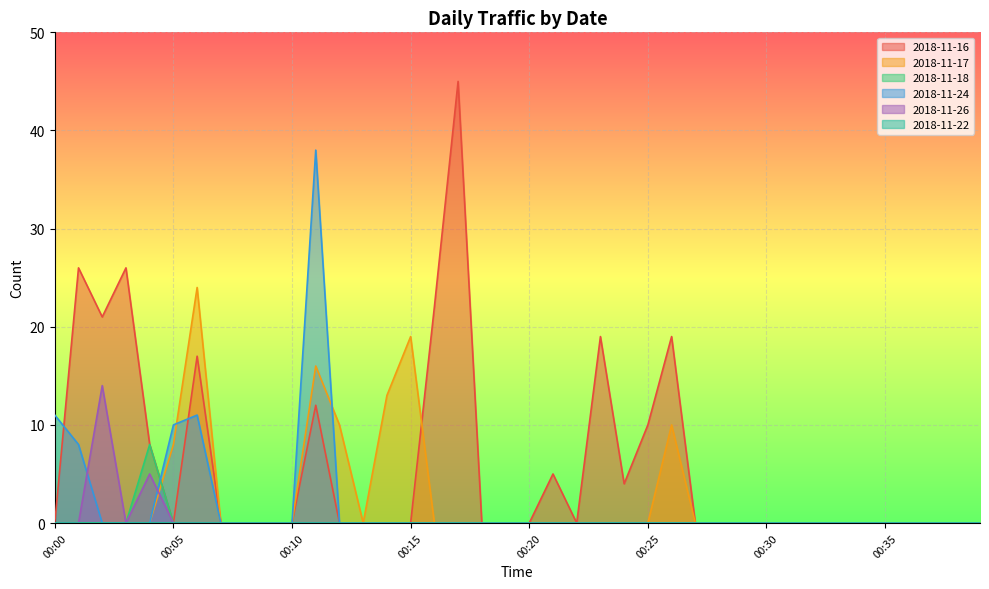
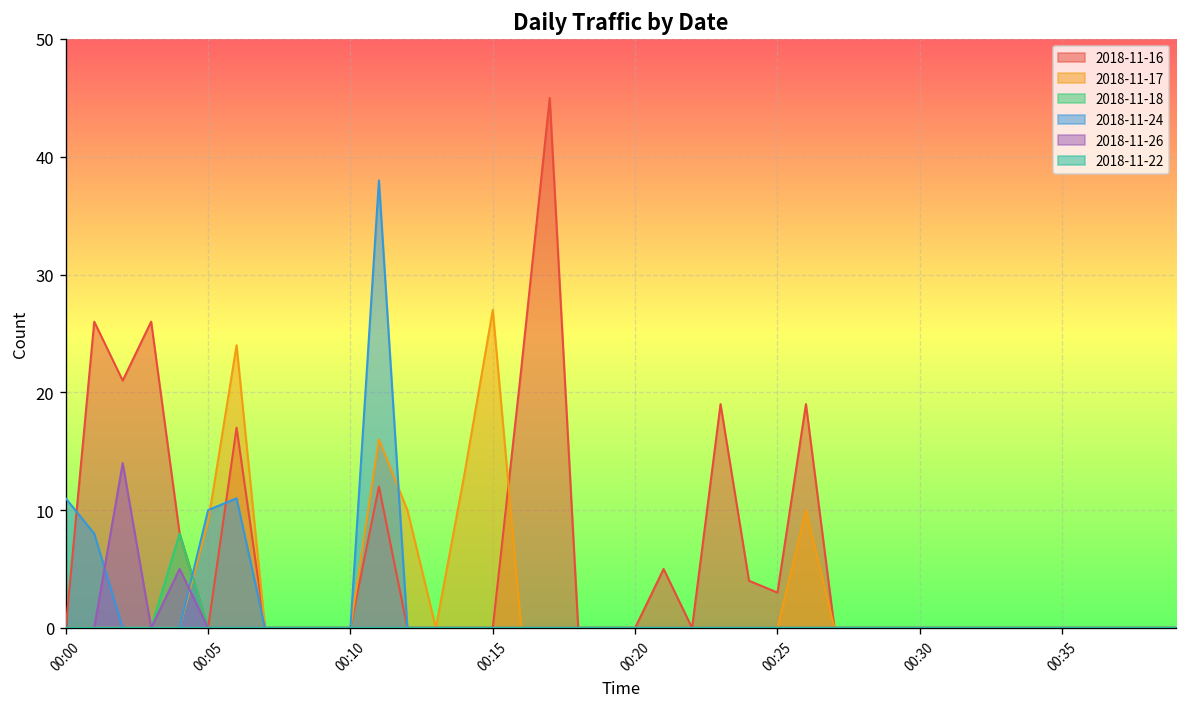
2018-11-17, 00:05: 8 -> 9
2018-11-17, 00:15: 19 -> 27
2018-11-16, 00:25: 10 -> 3
